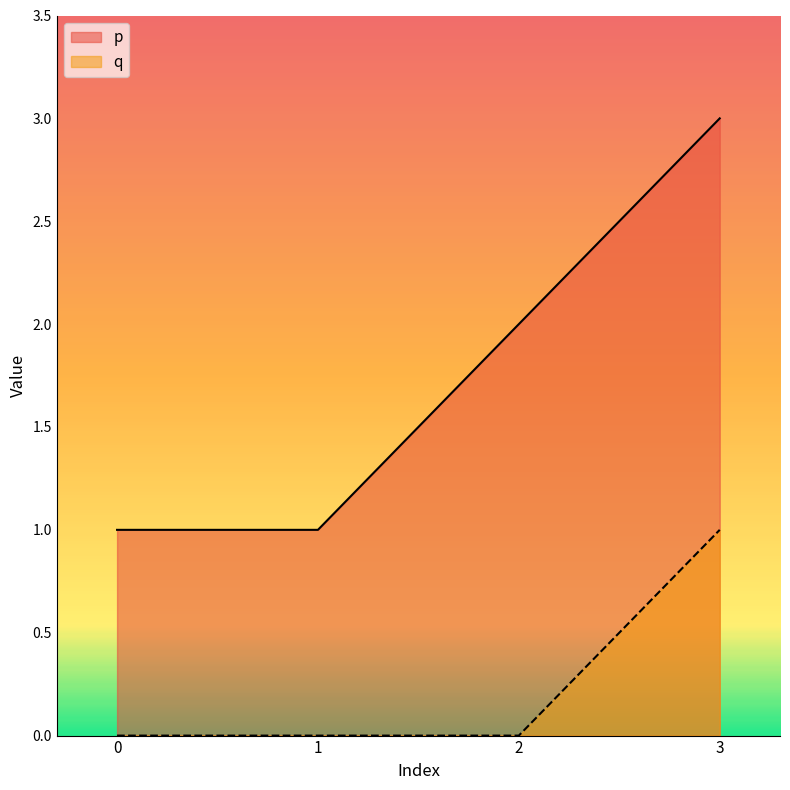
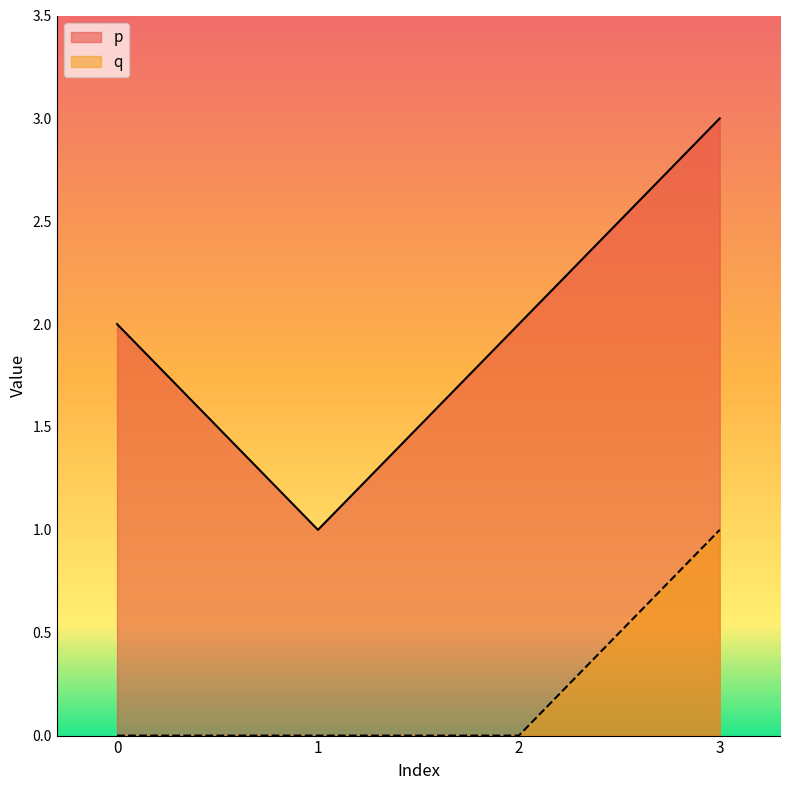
p, 0: 1 -> 2
